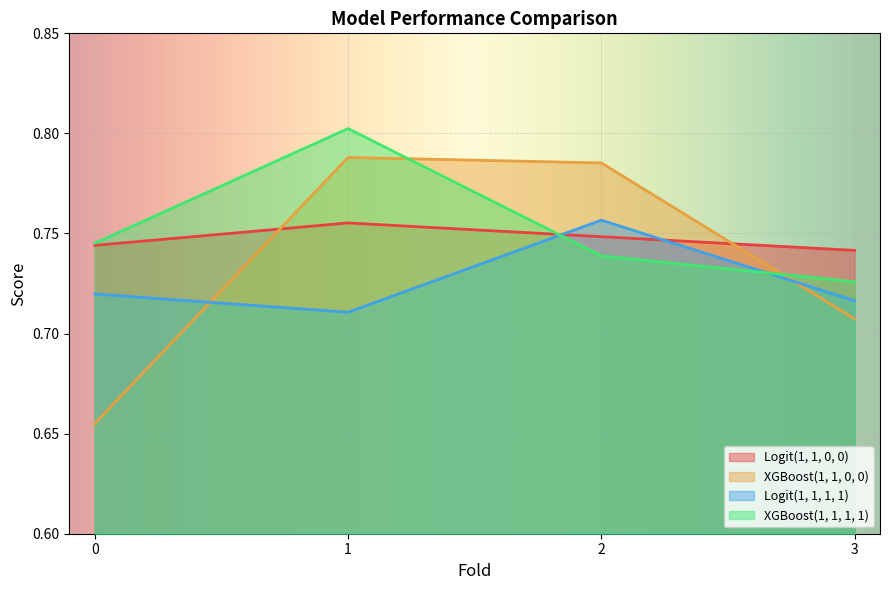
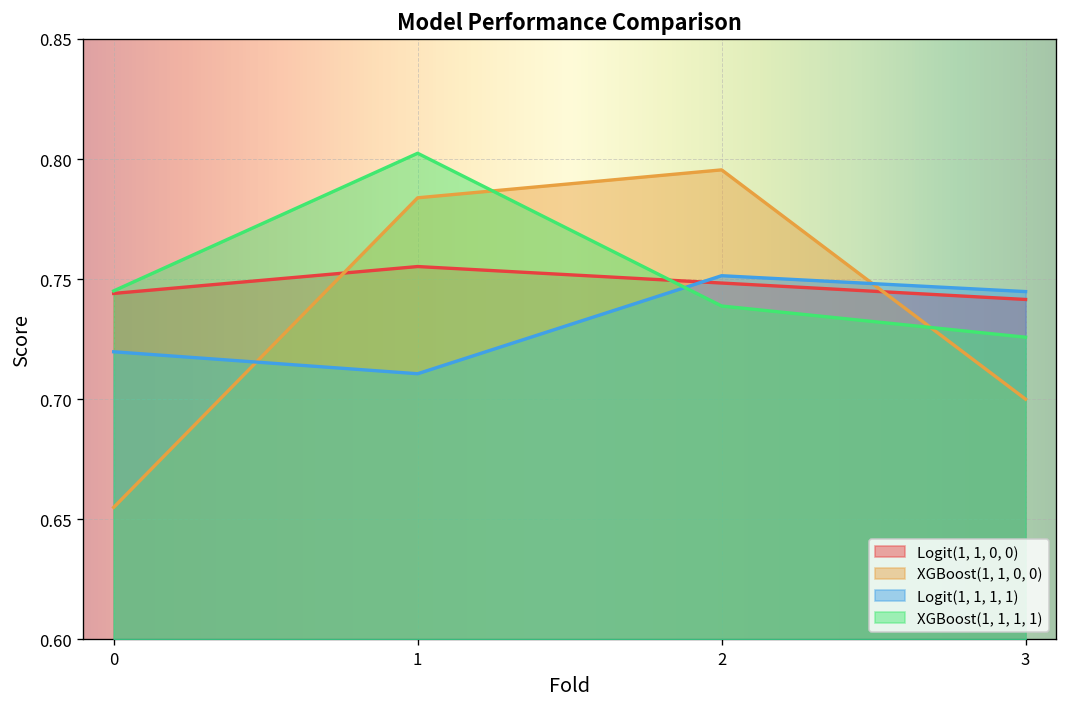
XGBoost(1, 1, 0, 0), 1: 0.788 -> 0.784
XGBoost(1, 1, 0, 0), 2: 0.785 -> 0.796
Logit(1, 1, 1, 1), 2: 0.757 -> 0.751
XGBoost(1, 1, 0, 0), 3: 0.707 -> 0.700
Logit(1, 1, 1, 1), 3: 0.716 -> 0.745
